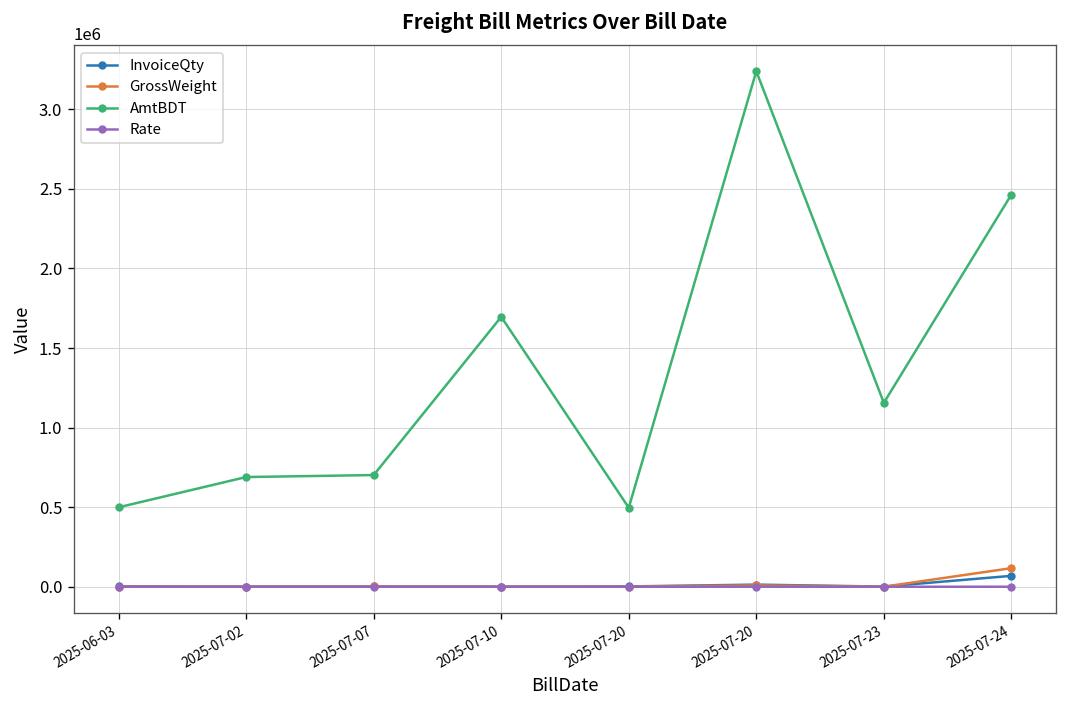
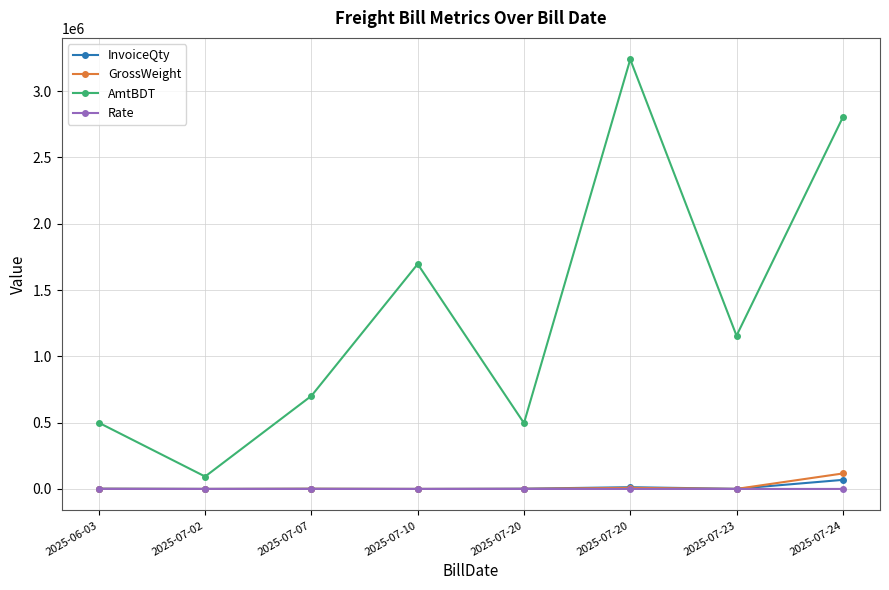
AmtBDT, 2025-07-02: 690000 -> 90000
AmtBDT, 2025-07-24: 2460000 -> 2800000
